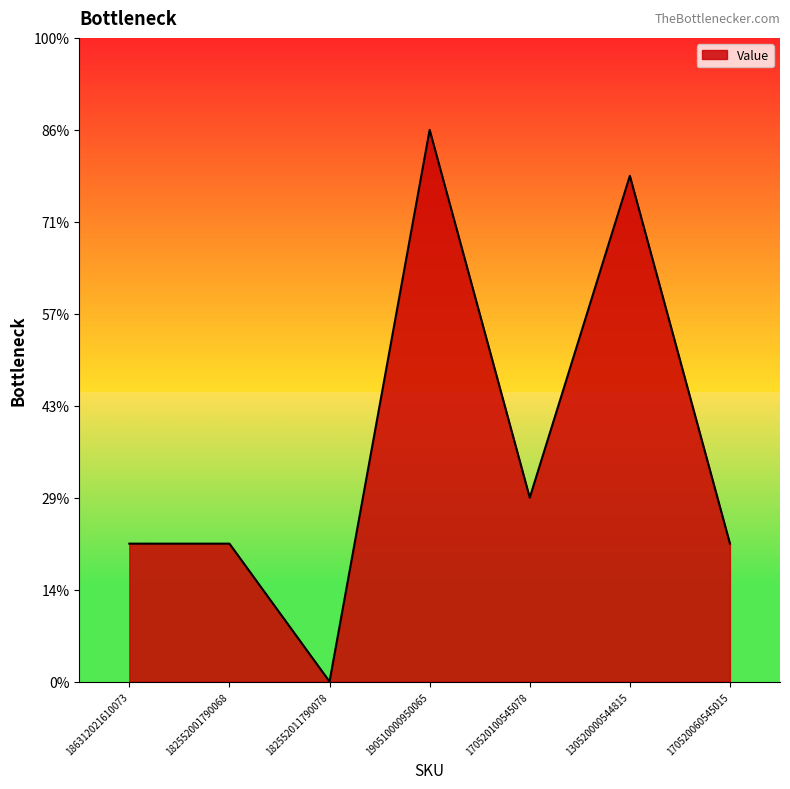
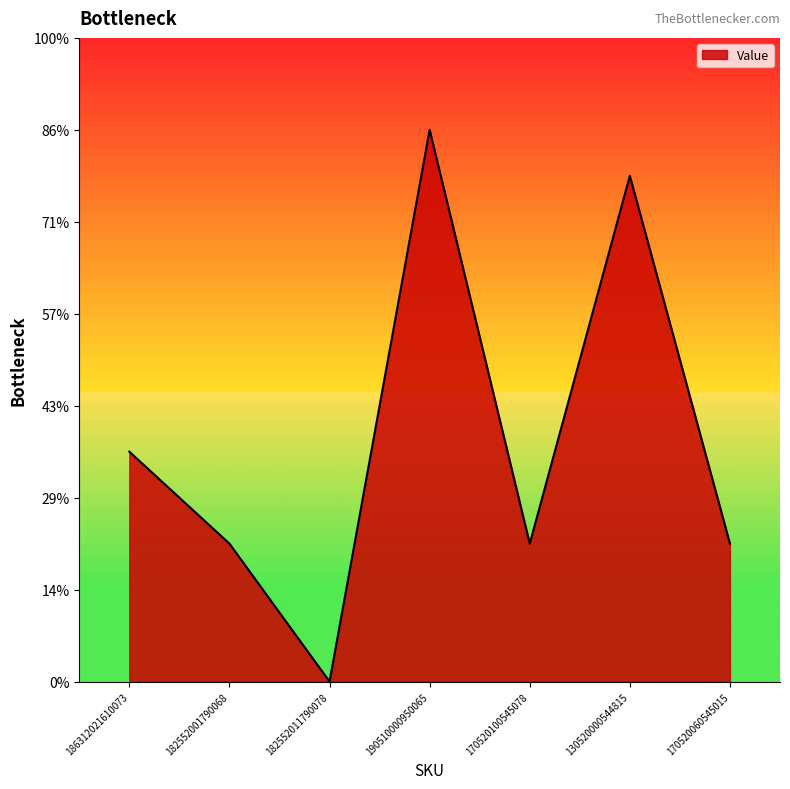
186312021610073: 21% -> 36%
170520100545078: 29% -> 21%
